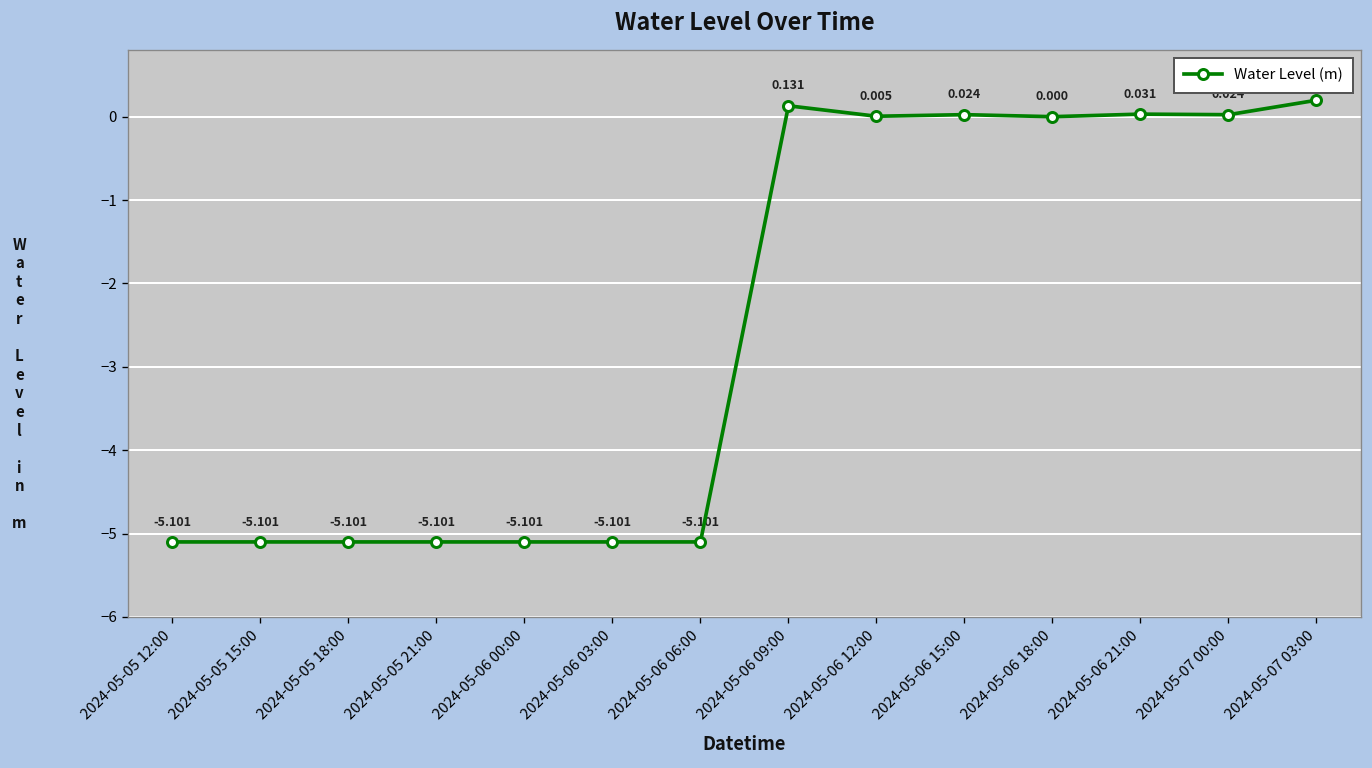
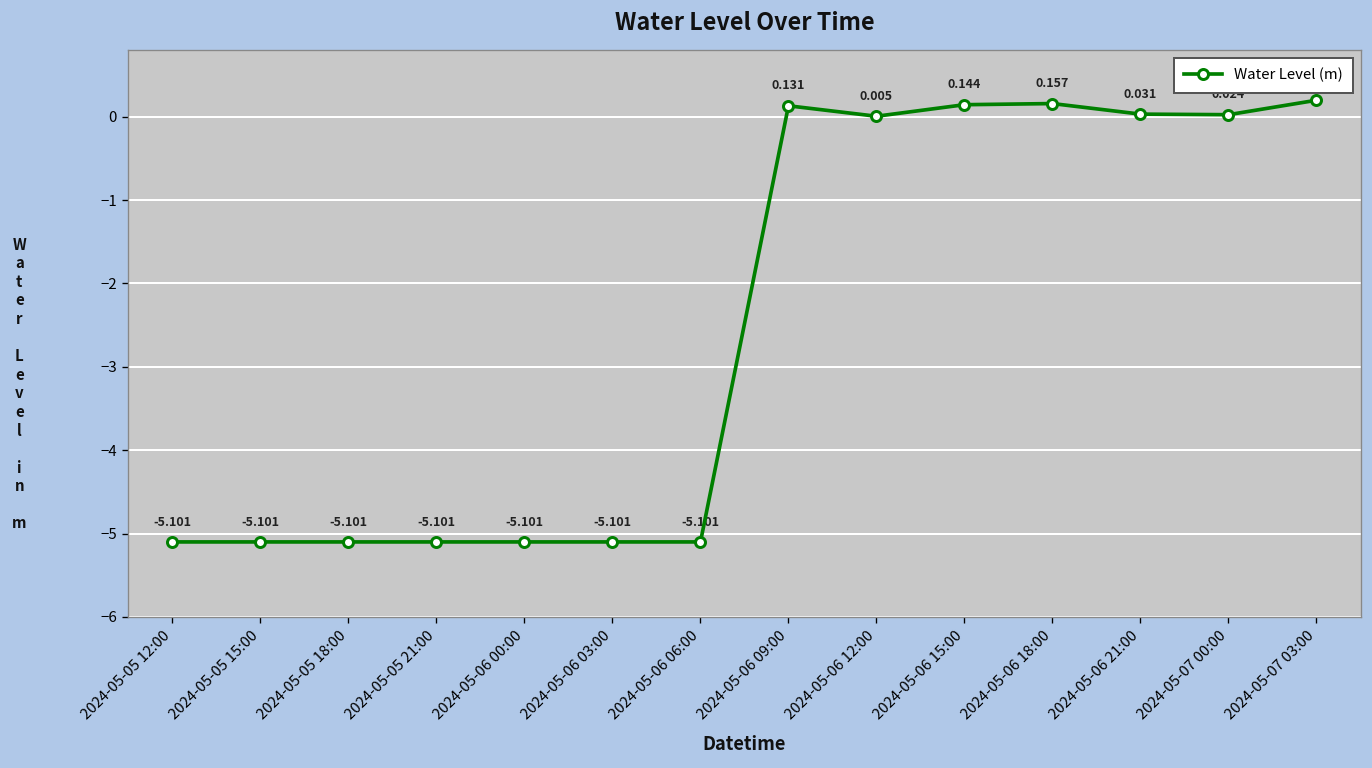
2024-05-06 15:00: 0.024 -> 0.144
2024-05-06 18:00: 0.000 -> 0.157
